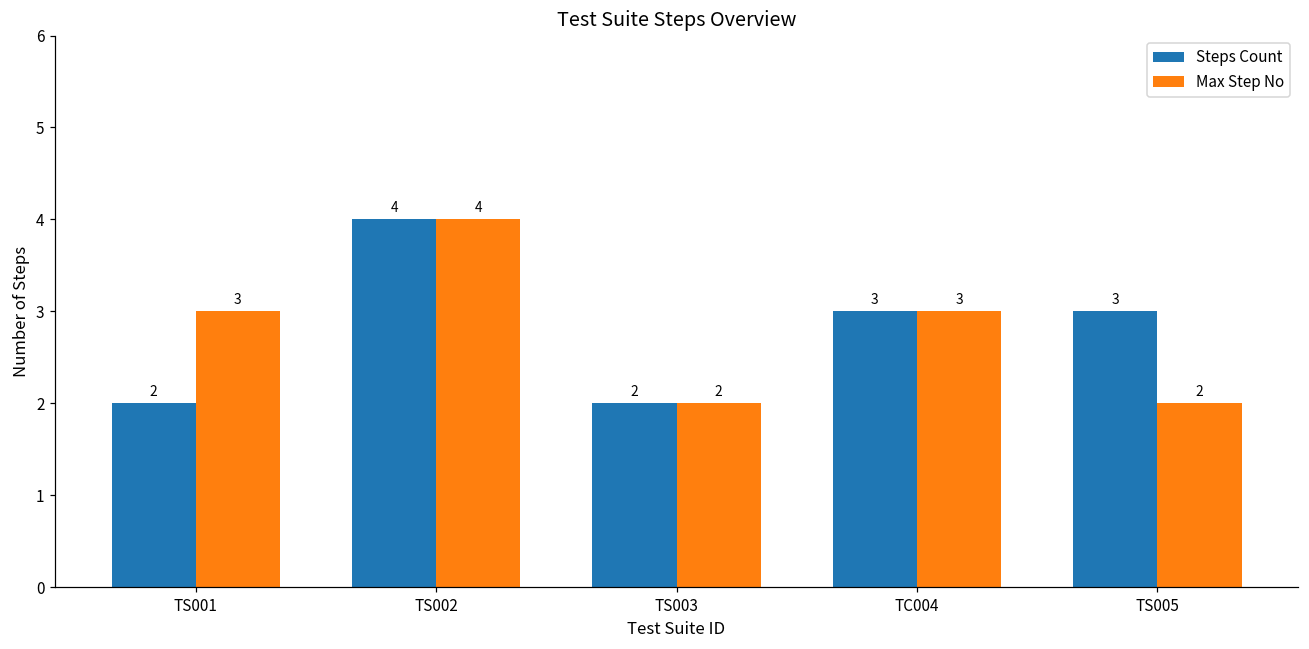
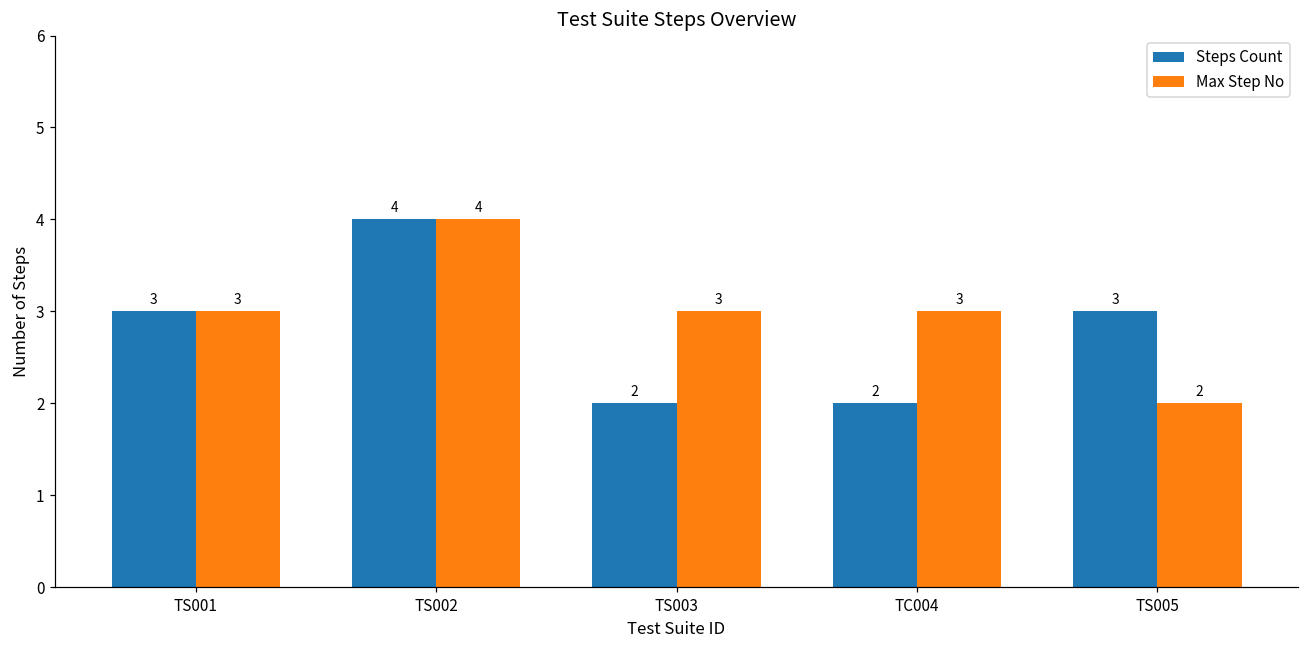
Steps Count, TS001: 2 -> 3
Max Step No, TS003: 2 -> 3
Steps Count, TC004: 3 -> 2
